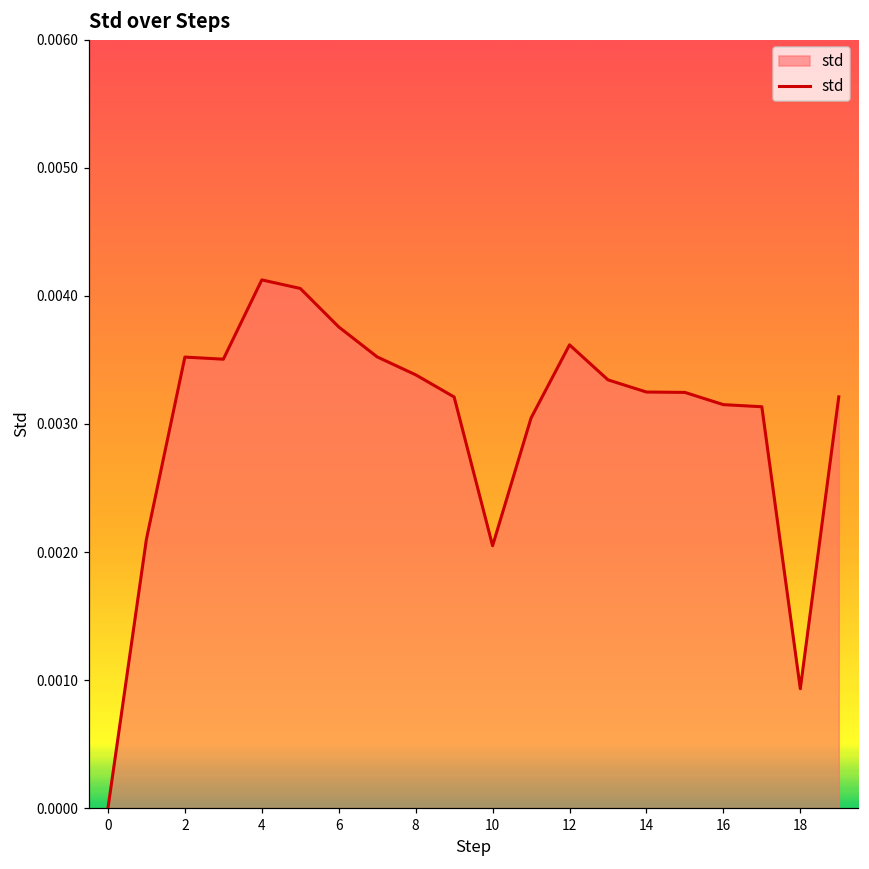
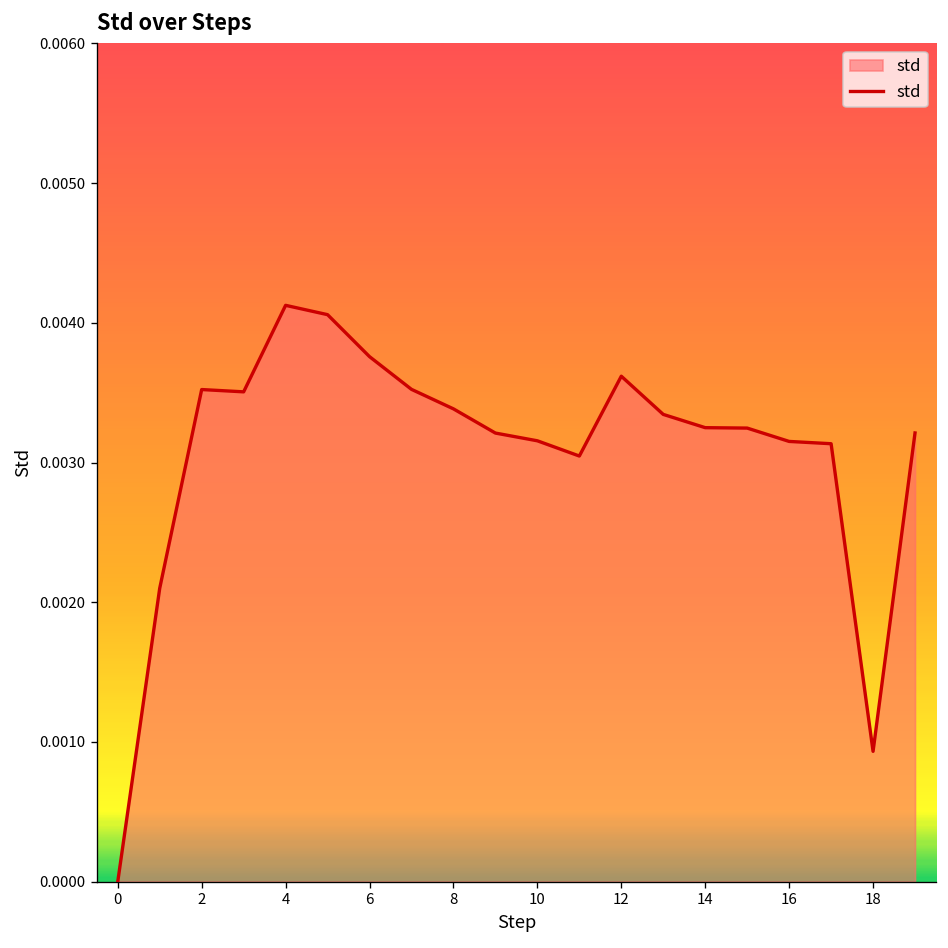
10: 0.00205 -> 0.00316
